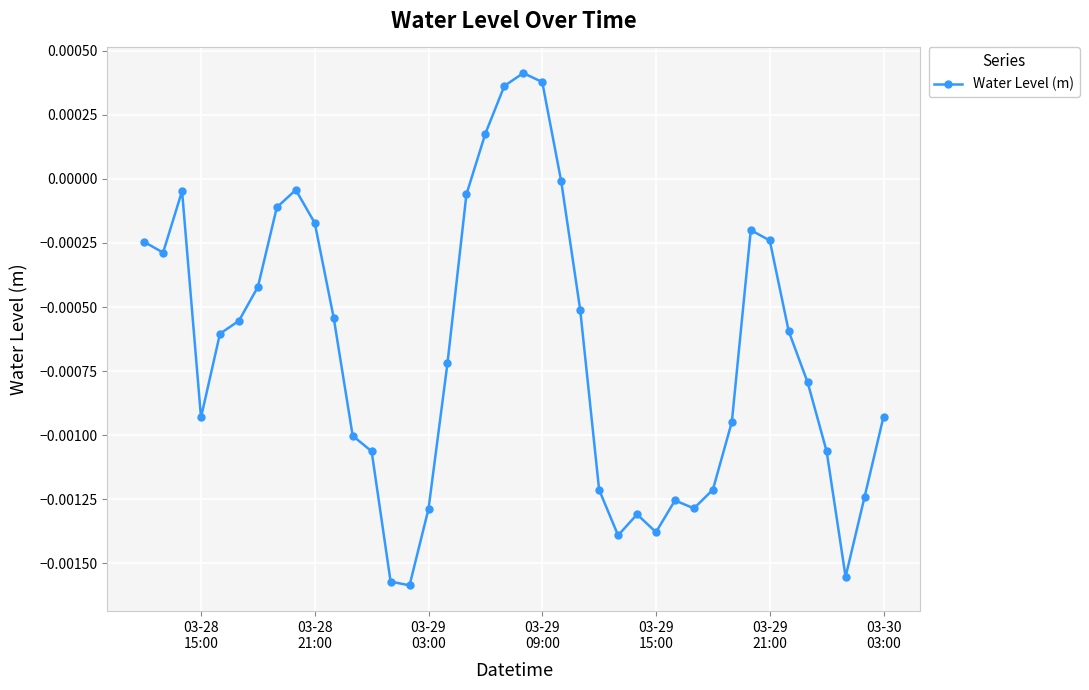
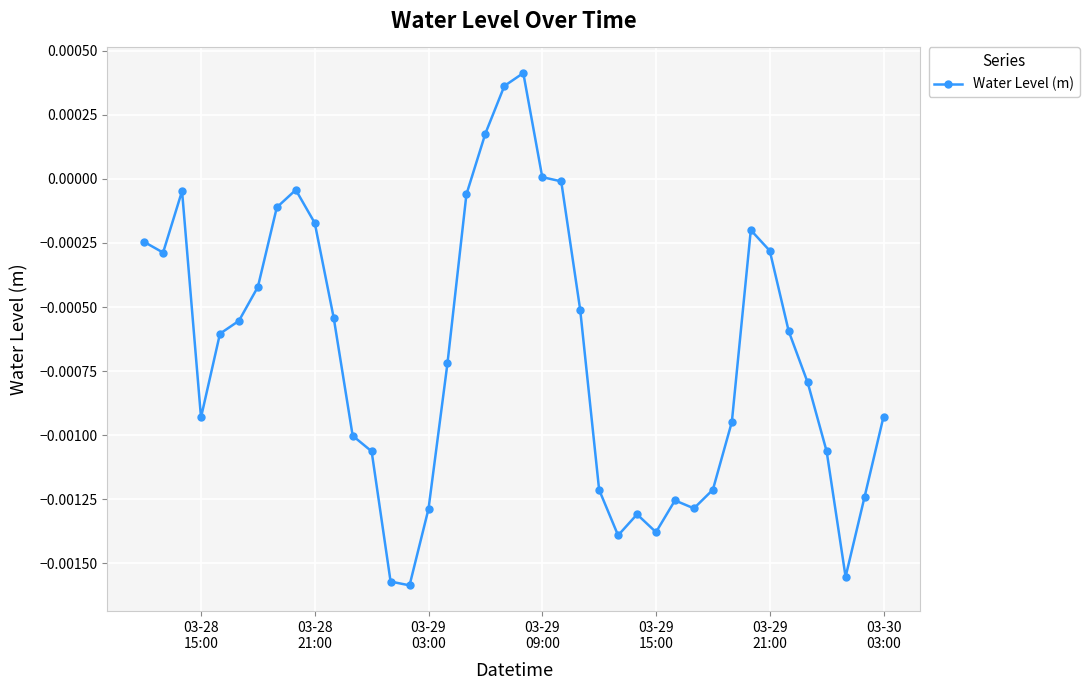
03-29 09:00: 0.00038 -> 0.00001
03-29 21:00: -0.00024 -> -0.00028
